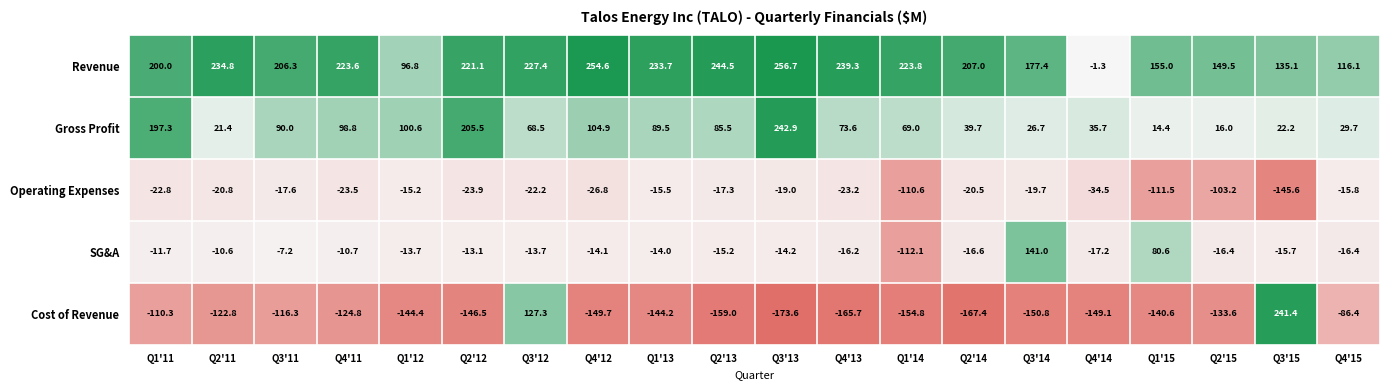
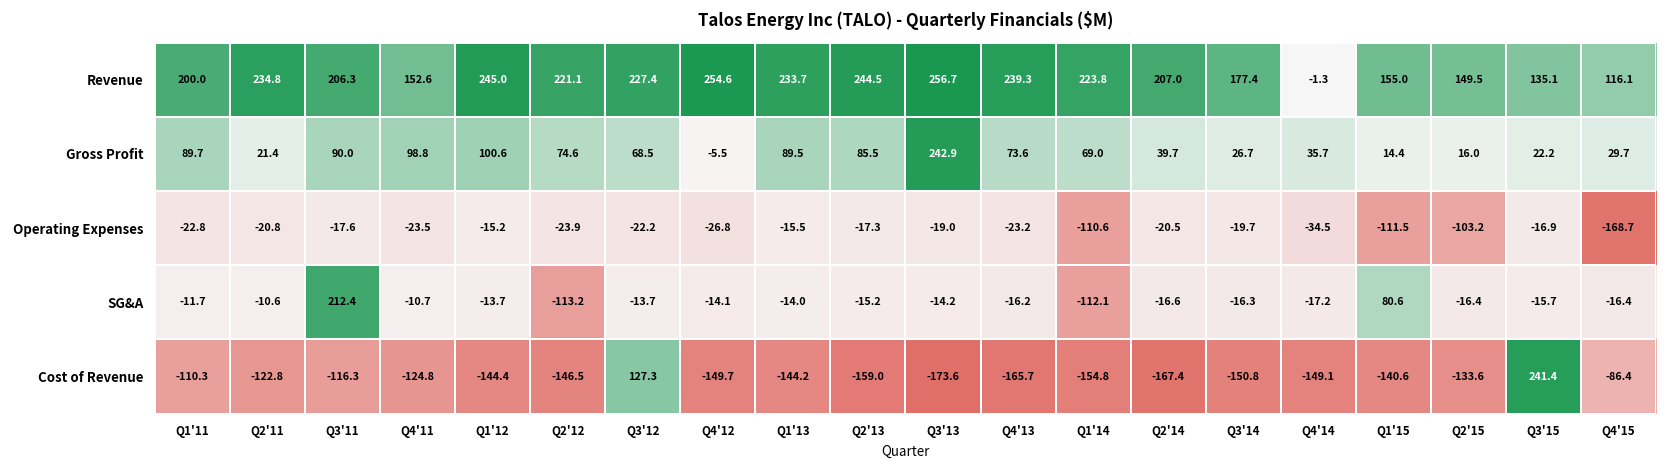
Revenue, Q4'11: 223.6 -> 152.6
Revenue, Q1'12: 96.8 -> 245.0
Gross Profit, Q1'11: 197.3 -> 89.7
Gross Profit, Q2'12: 205.5 -> 74.6
Gross Profit, Q4'12: 104.9 -> -5.5
Operating Expenses, Q3'15: -145.6 -> -16.9
Operating Expenses, Q4'15: -15.8 -> -168.7
SG&A, Q3'11: -7.2 -> 212.4
SG&A, Q2'12: -13.1 -> -113.2
SG&A, Q3'14: 141.0 -> -16.3
